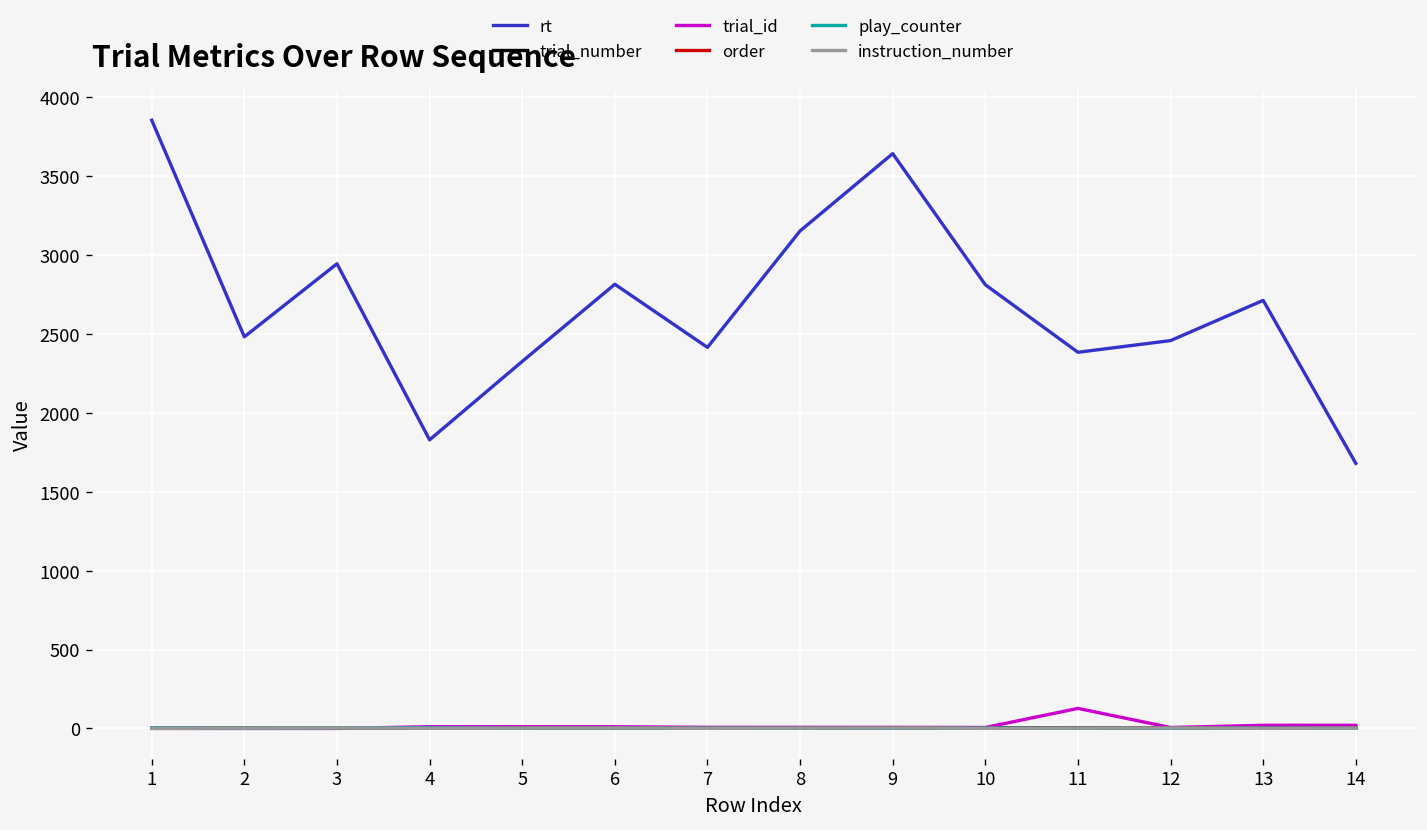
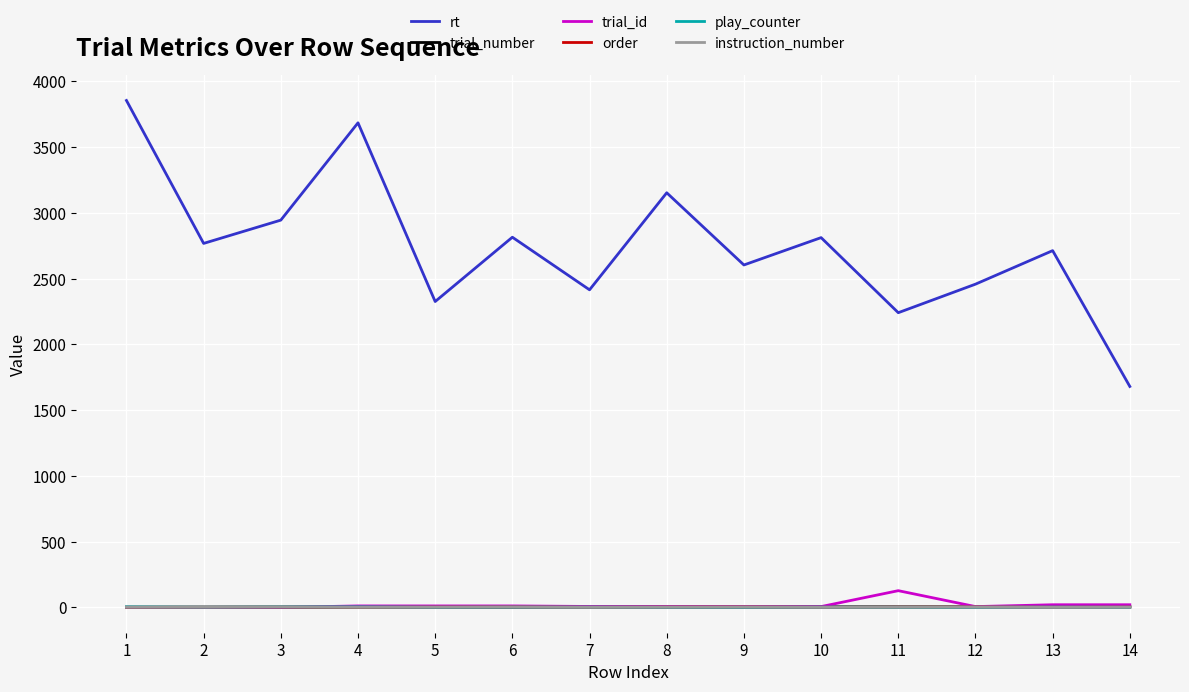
rt, 2: 2480 -> 2770
rt, 4: 1830 -> 3690
rt, 9: 3640 -> 2600
rt, 11: 2380 -> 2240
